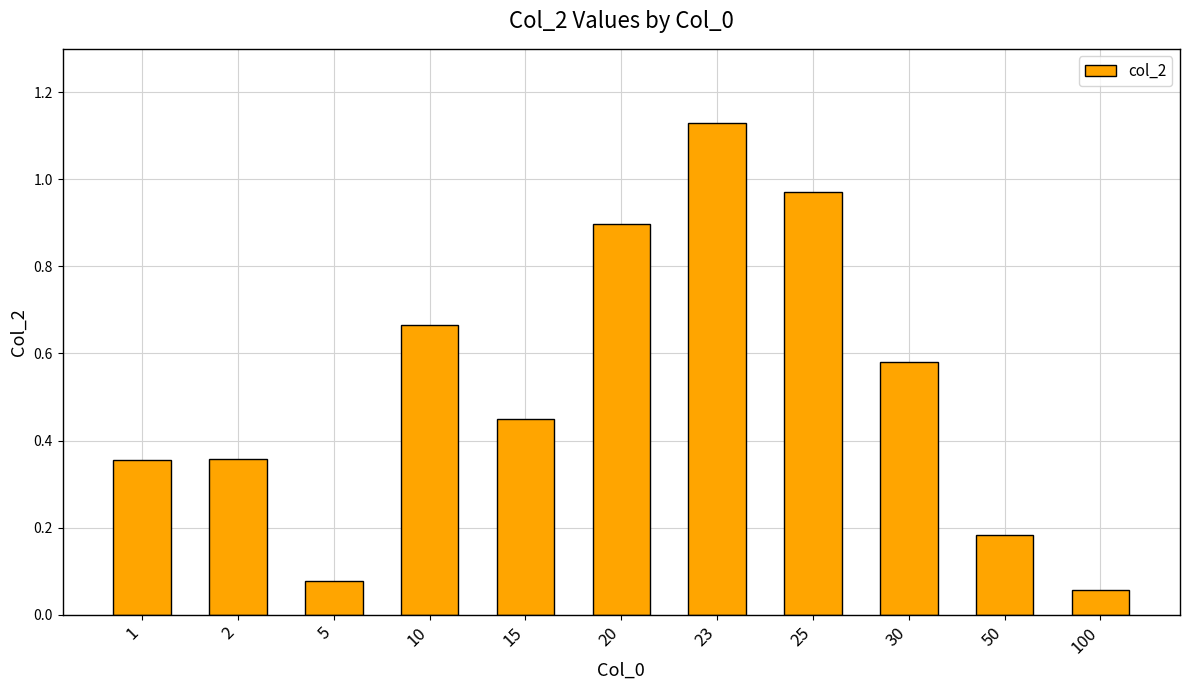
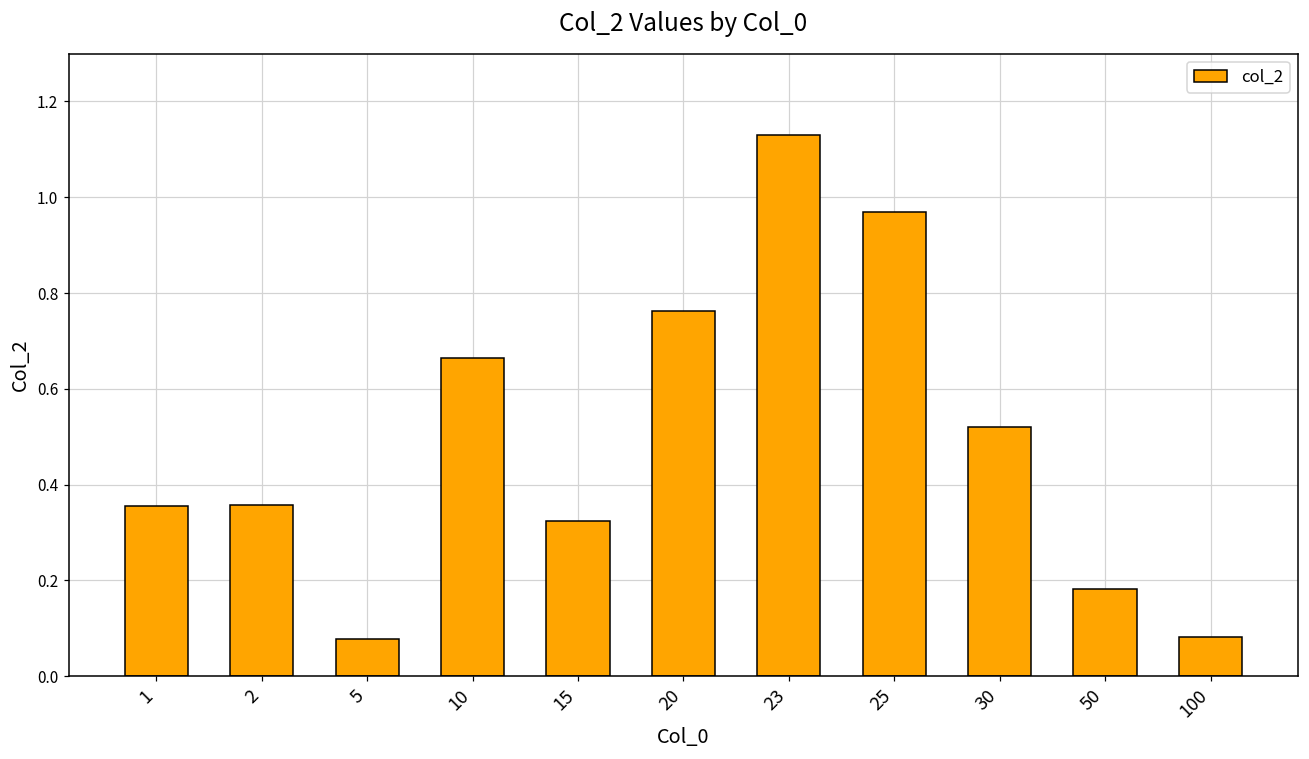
15: 0.45 -> 0.32
20: 0.90 -> 0.76
30: 0.58 -> 0.52
100: 0.06 -> 0.08
